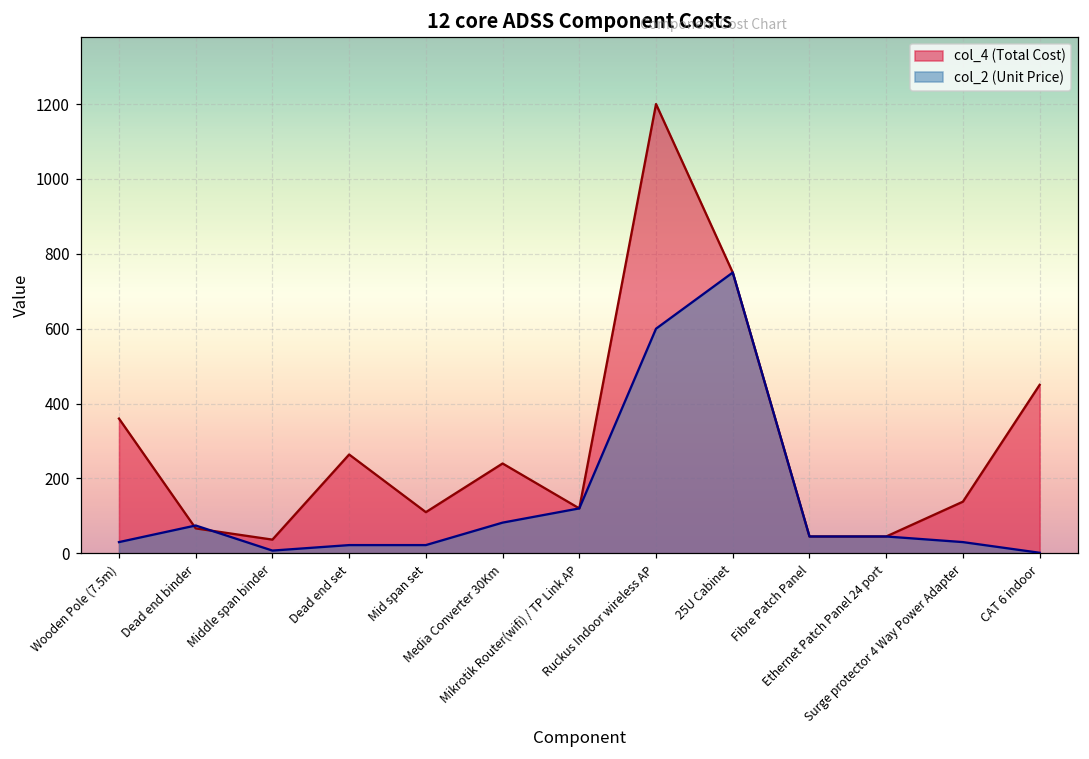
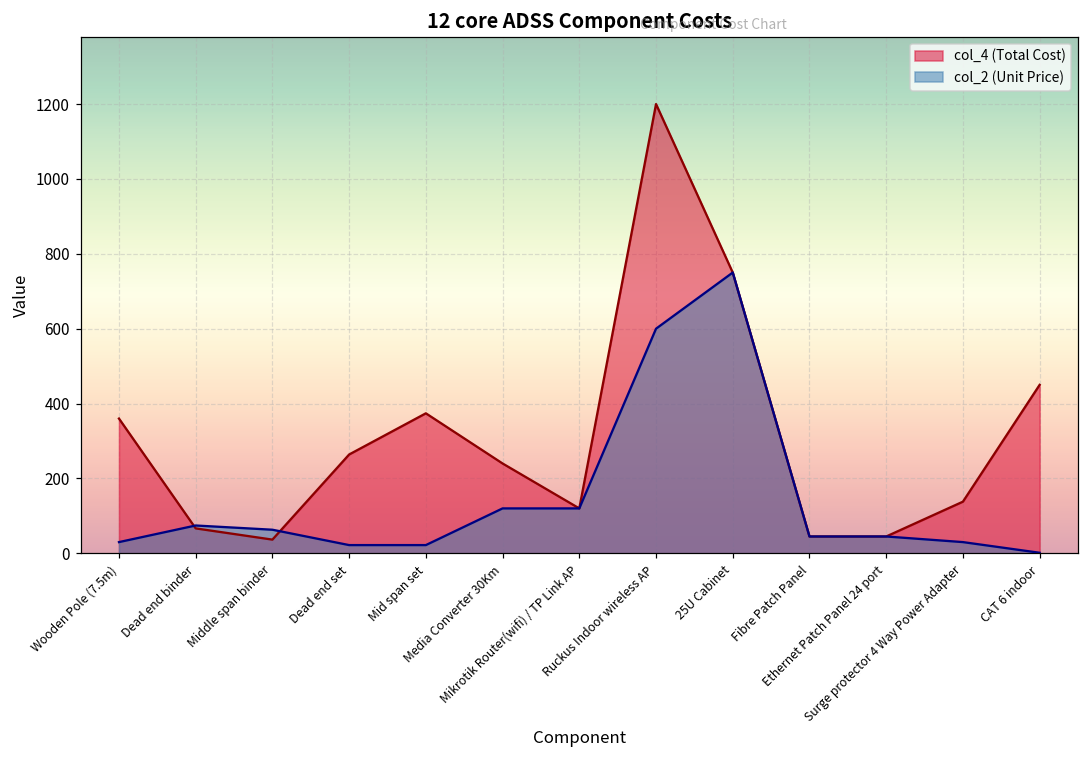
col_2 (Unit Price), Middle span binder: 10 -> 60
col_4 (Total Cost), Mid span set: 110 -> 370
col_2 (Unit Price), Media Converter 30Km: 80 -> 120
